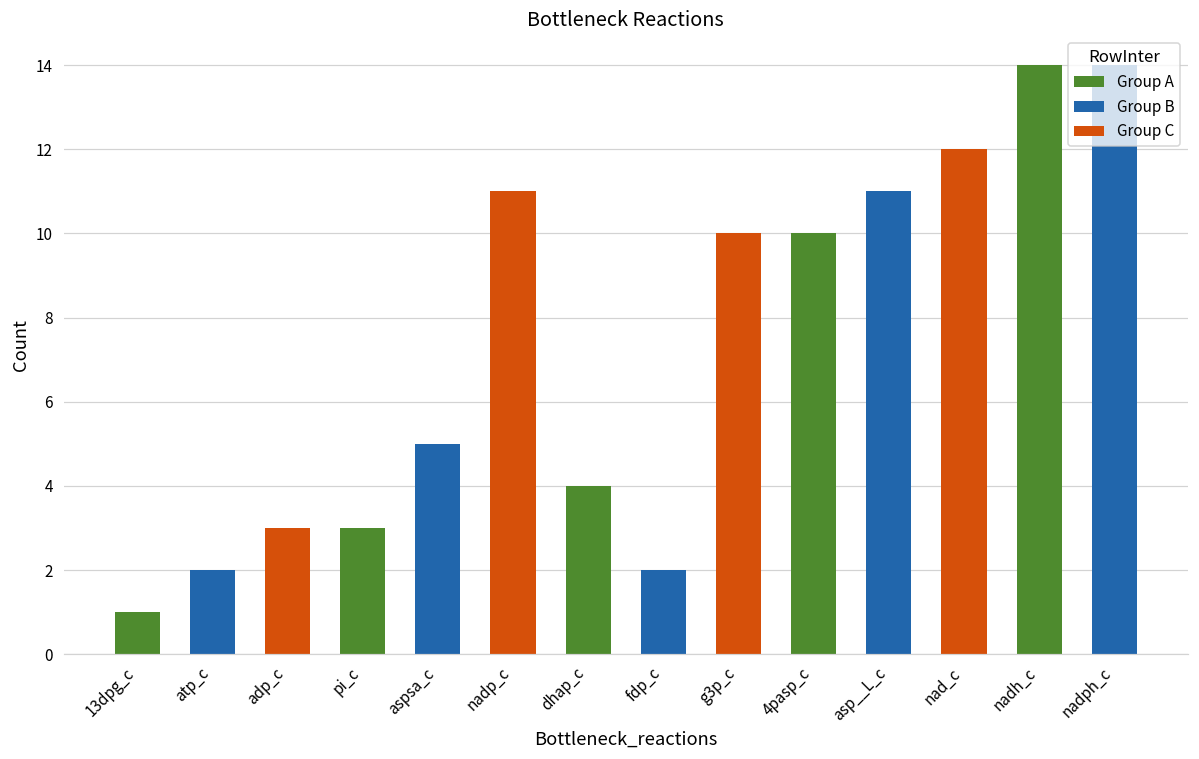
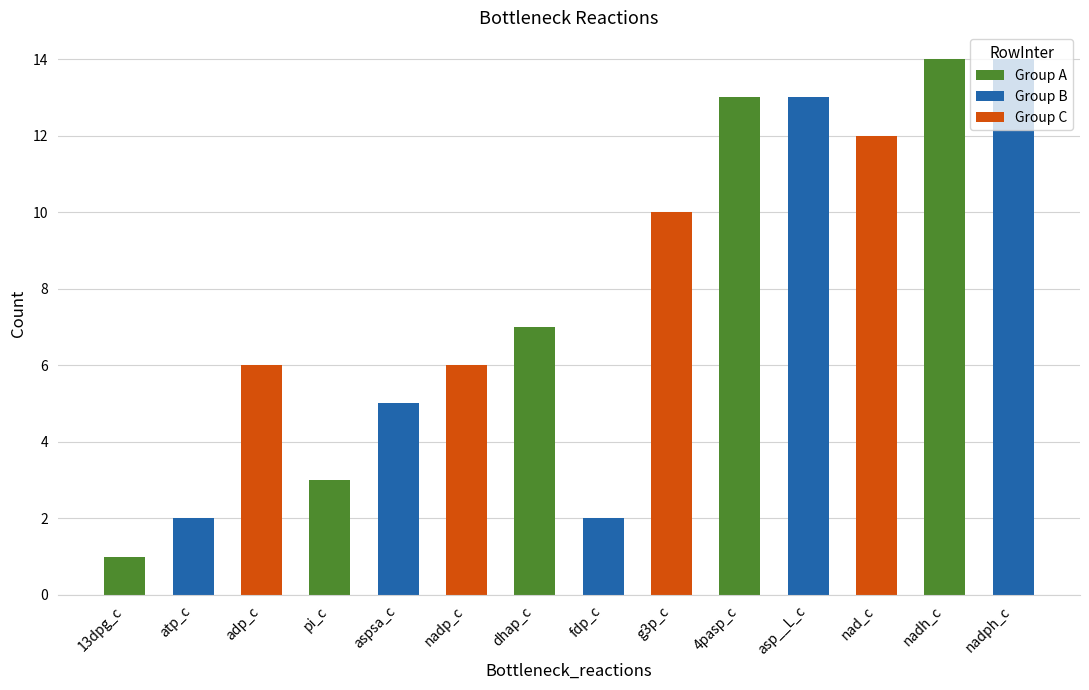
adp_c: 3 -> 6
nadp_c: 11 -> 6
dhap_c: 4 -> 7
4pasp_c: 10 -> 13
asp__L_c: 11 -> 13
